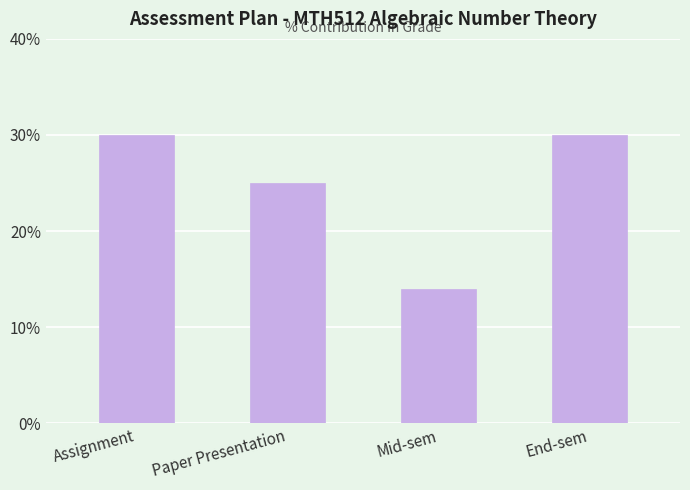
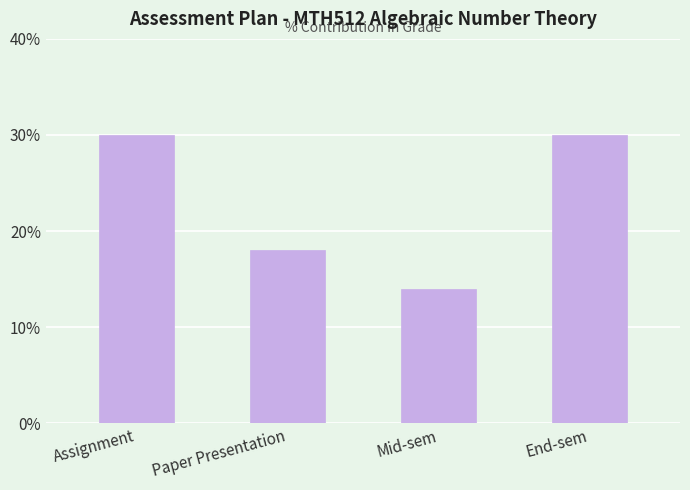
Paper Presentation: 25% -> 18%
